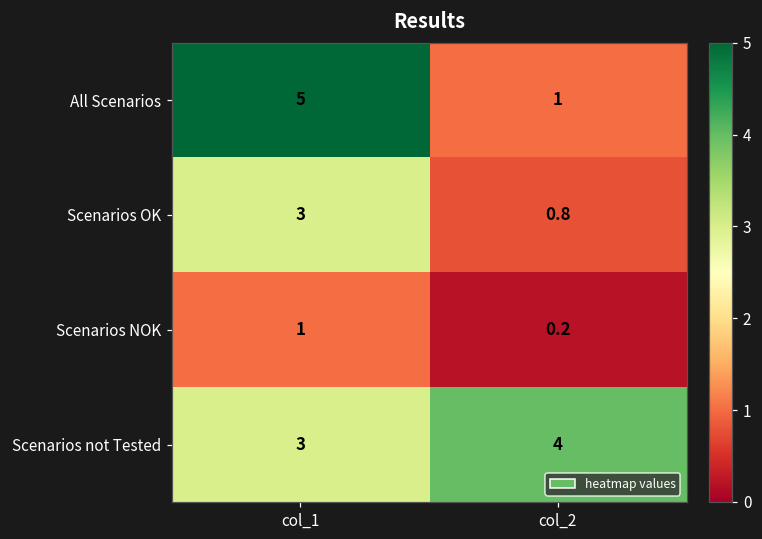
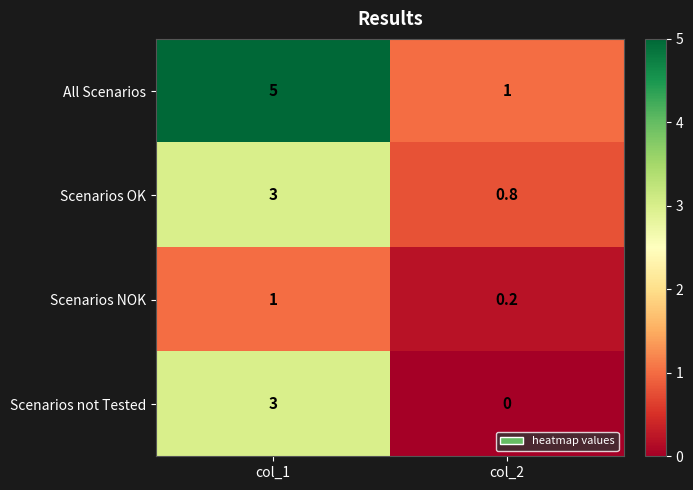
Scenarios not Tested, col_2: 4 -> 0
